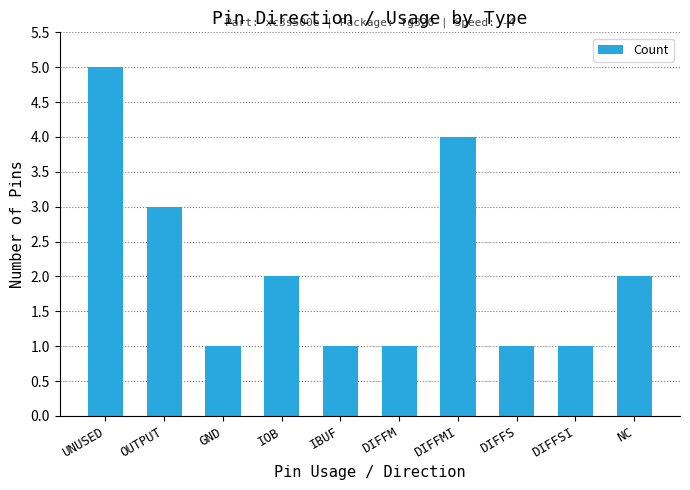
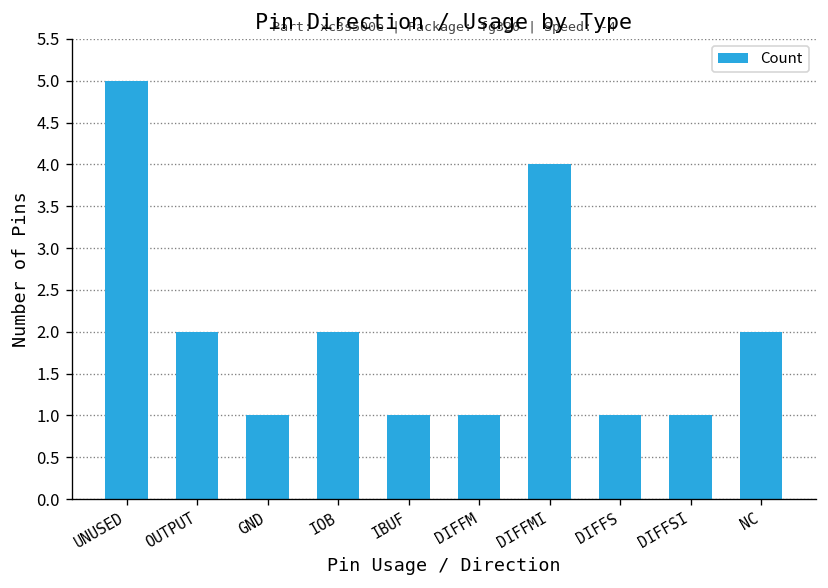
OUTPUT: 3 -> 2
